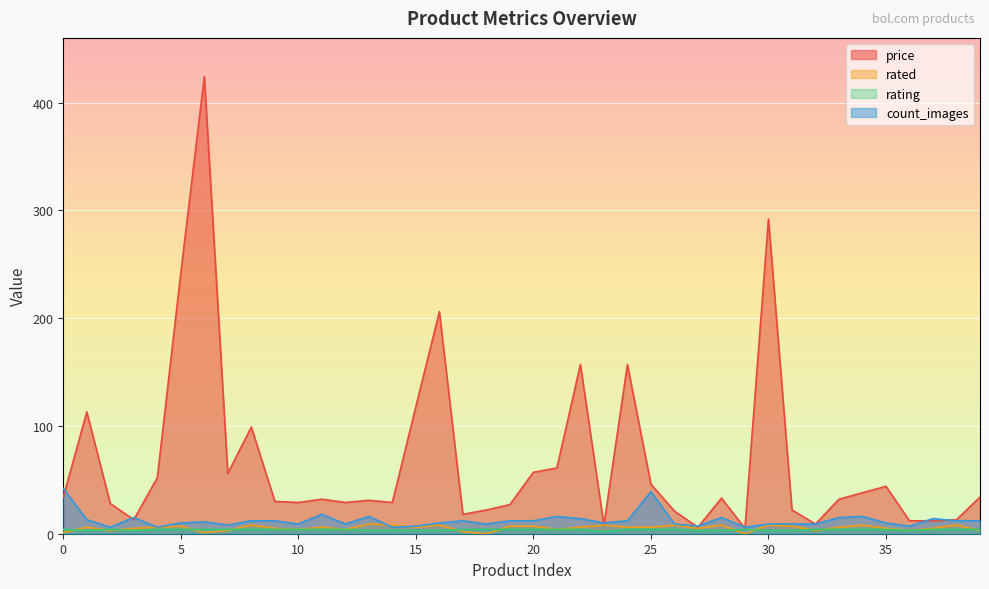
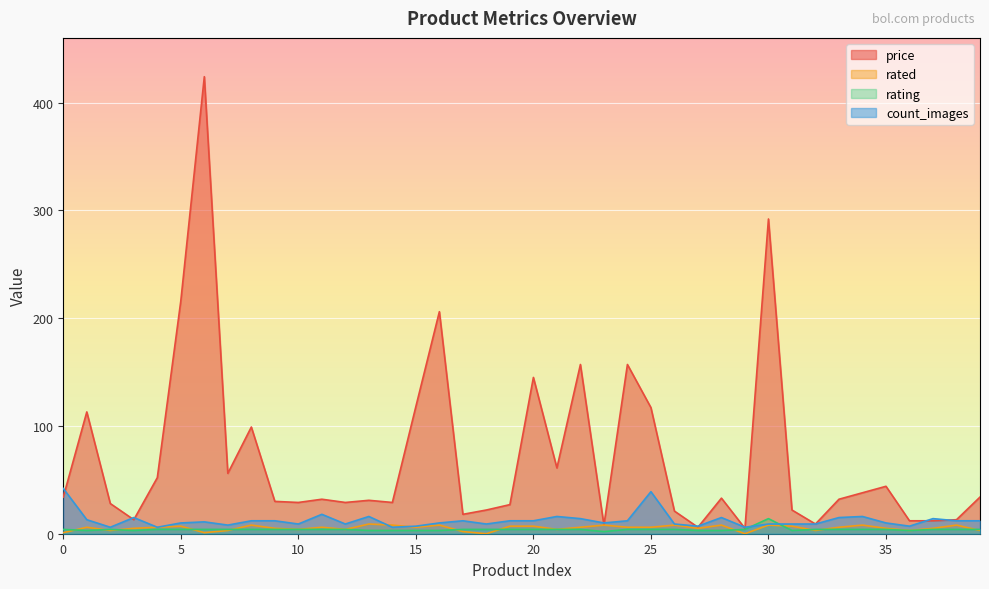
price, 5: 242 -> 216
price, 20: 57 -> 145
price, 25: 46 -> 117
rating, 30: 3 -> 14
